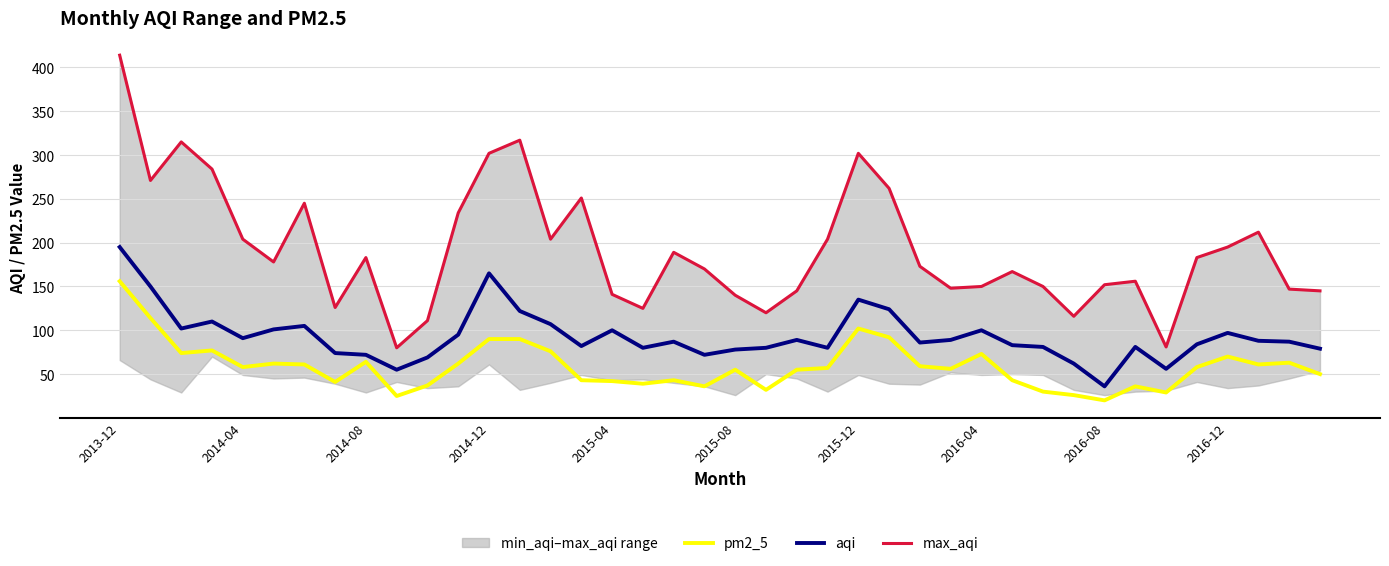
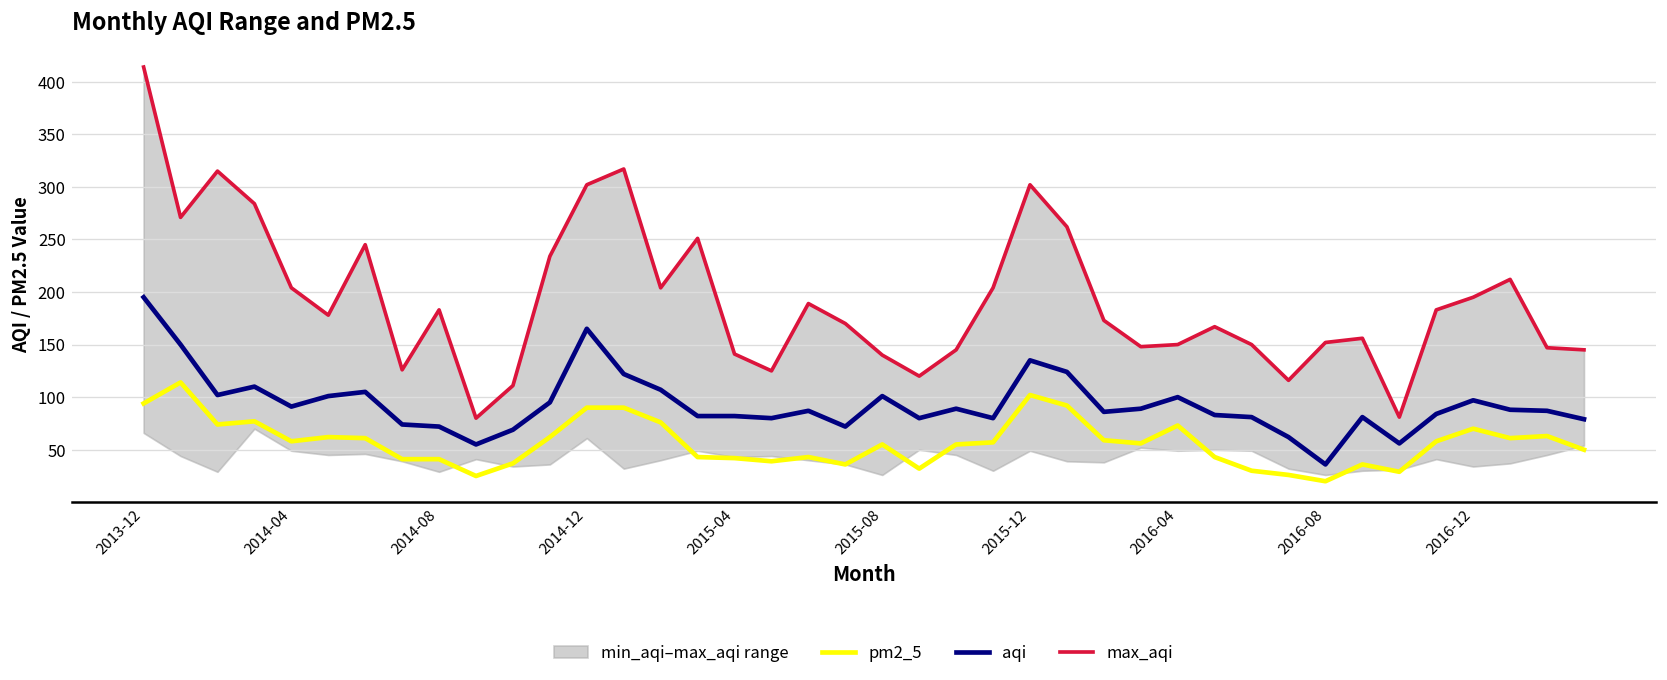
pm2_5, 2013-12: 160 -> 90
pm2_5, 2014-08: 60 -> 40
aqi, 2015-04: 100 -> 80
aqi, 2015-08: 80 -> 100
